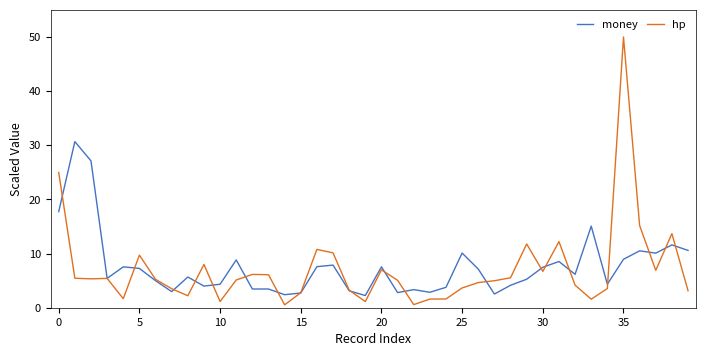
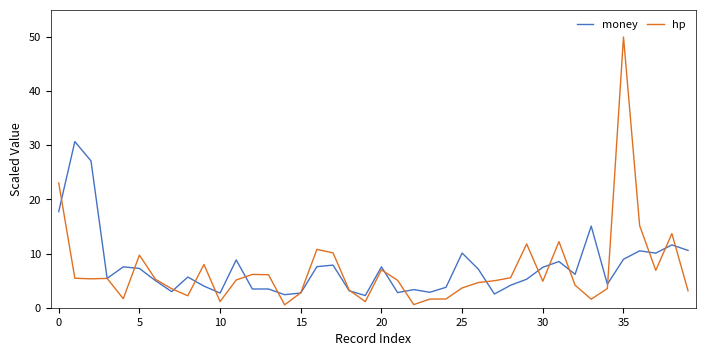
hp, 0: 25 -> 23
money, 10: 4 -> 3
hp, 30: 7 -> 5
